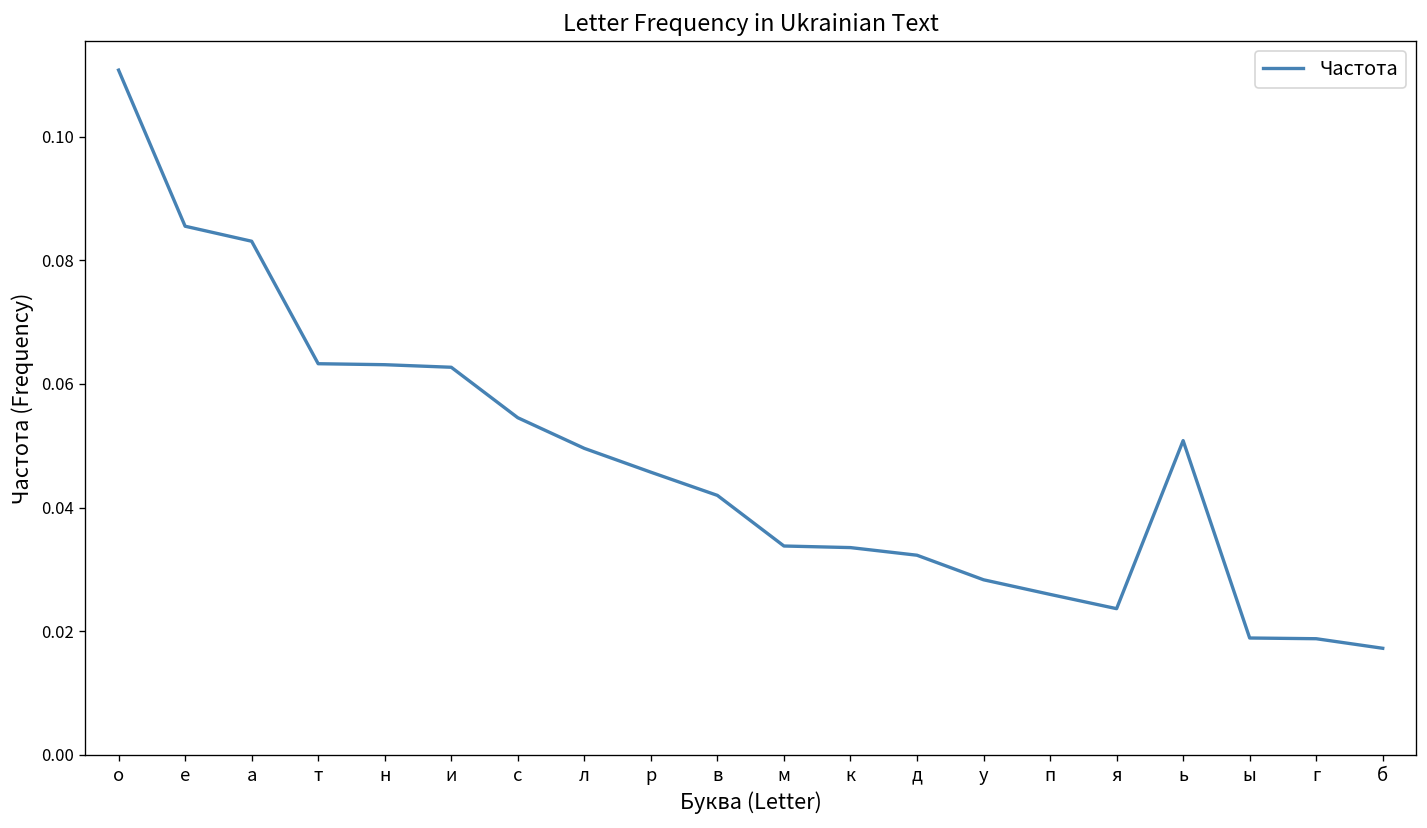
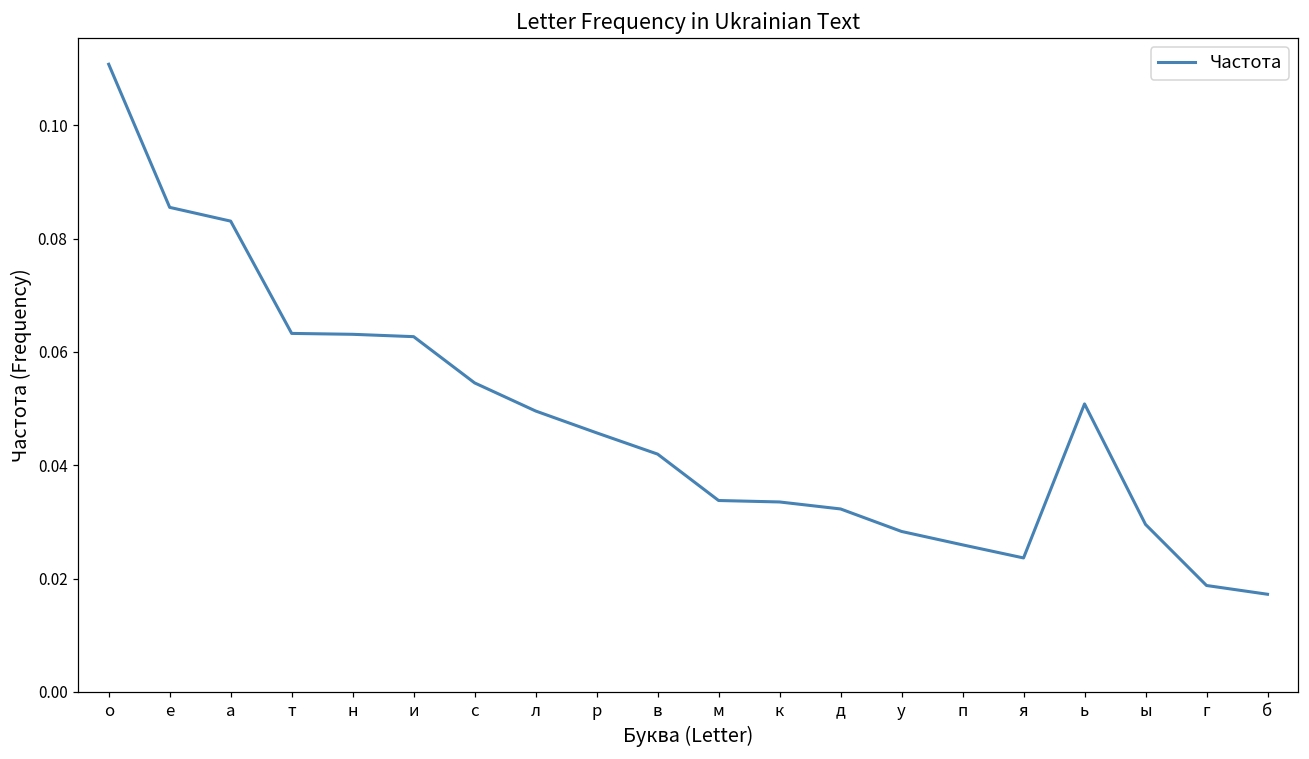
ы: 0.019 -> 0.030
